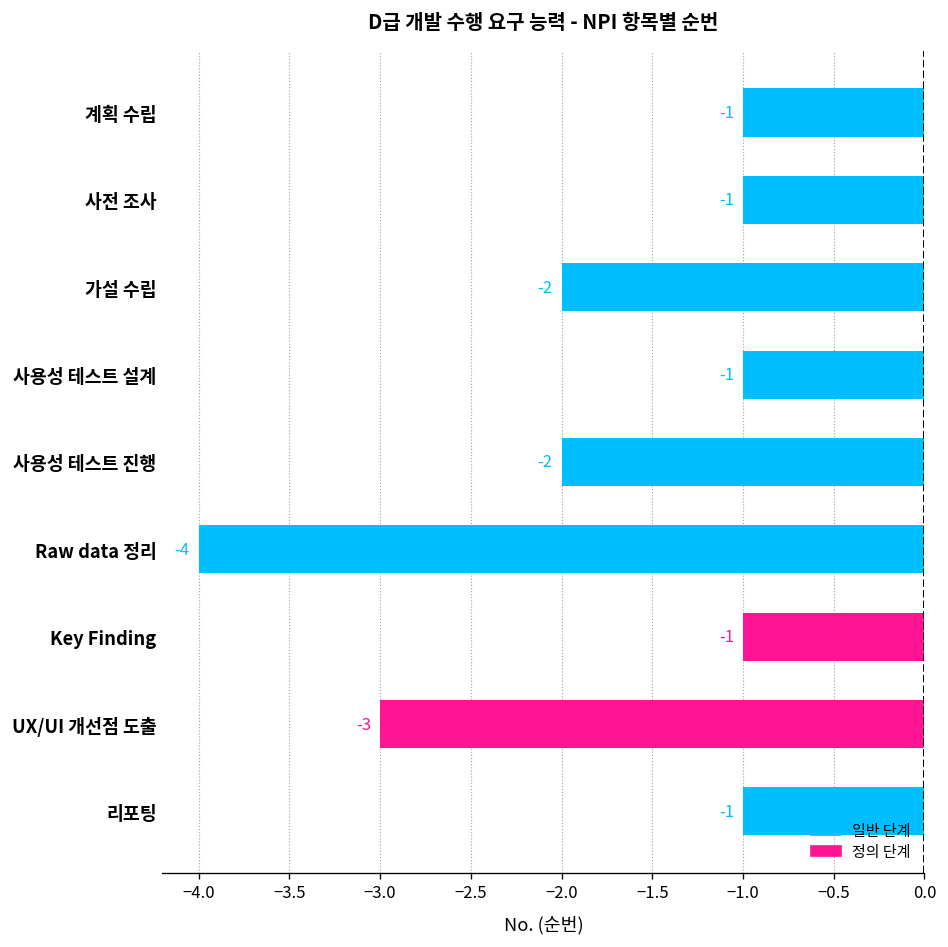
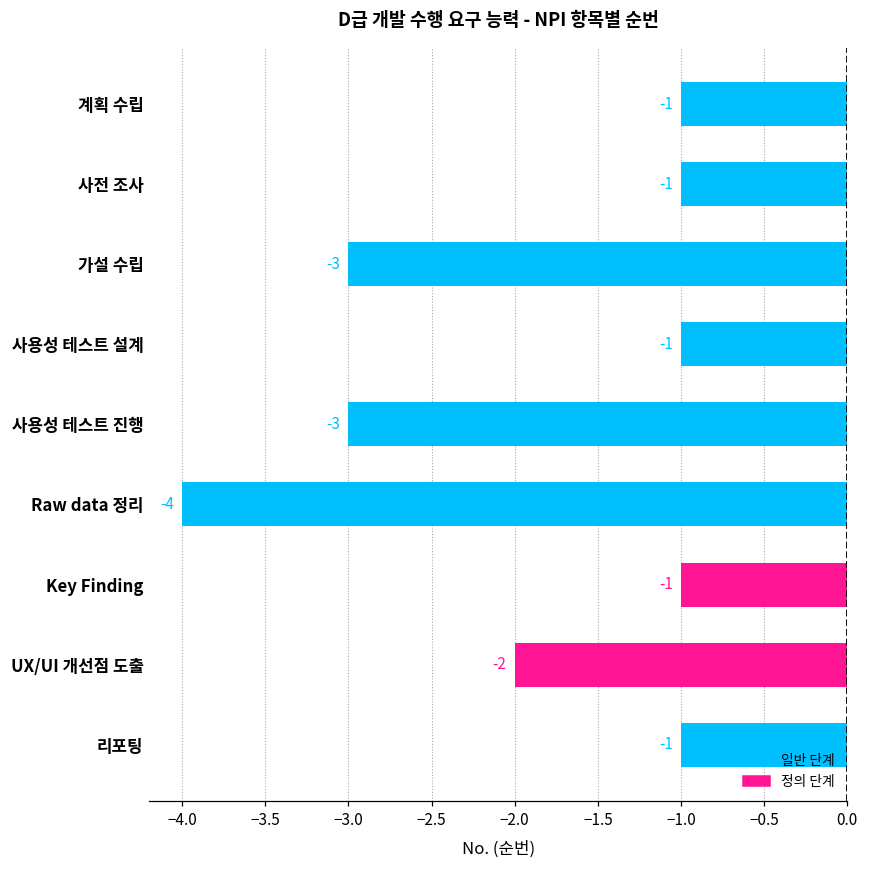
가설 수립: -2 -> -3
사용성 테스트 진행: -2 -> -3
UX/UI 개선점 도출: -3 -> -2
